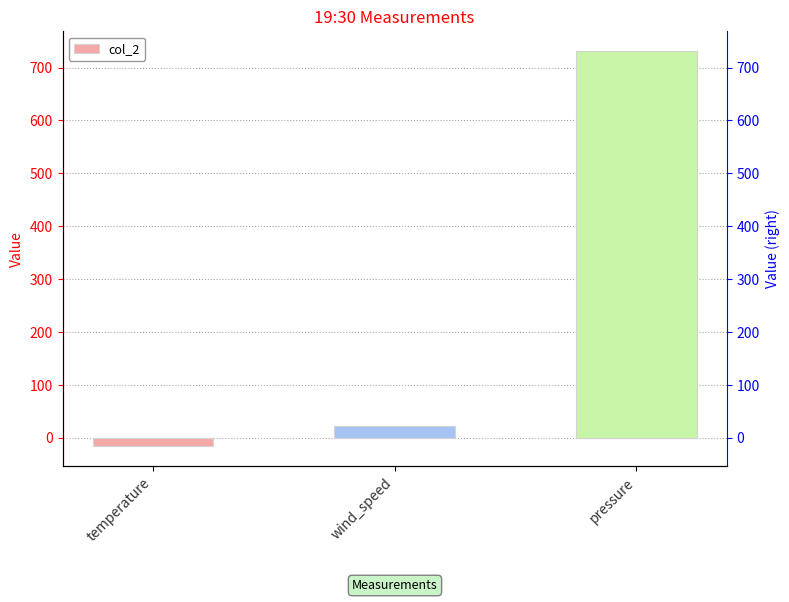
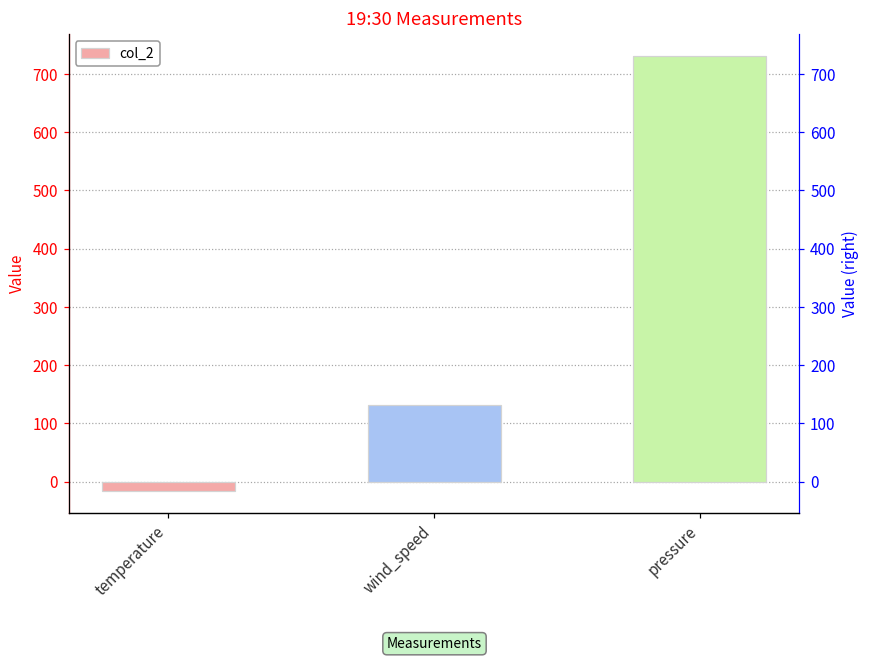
wind_speed: 20 -> 130
